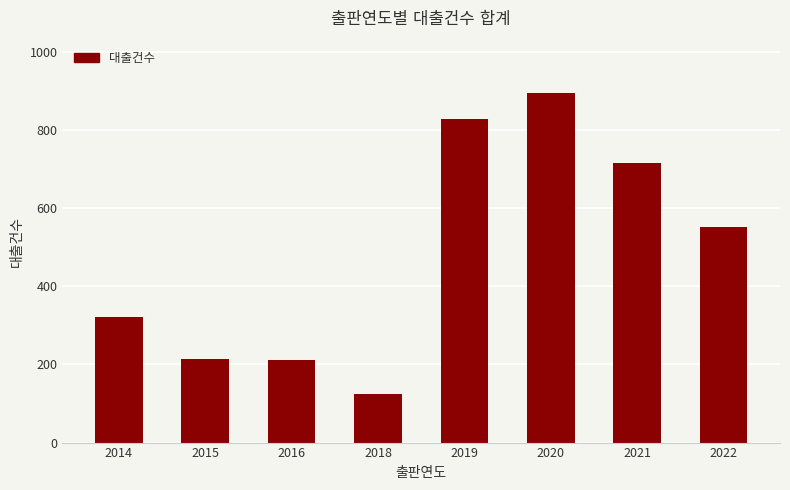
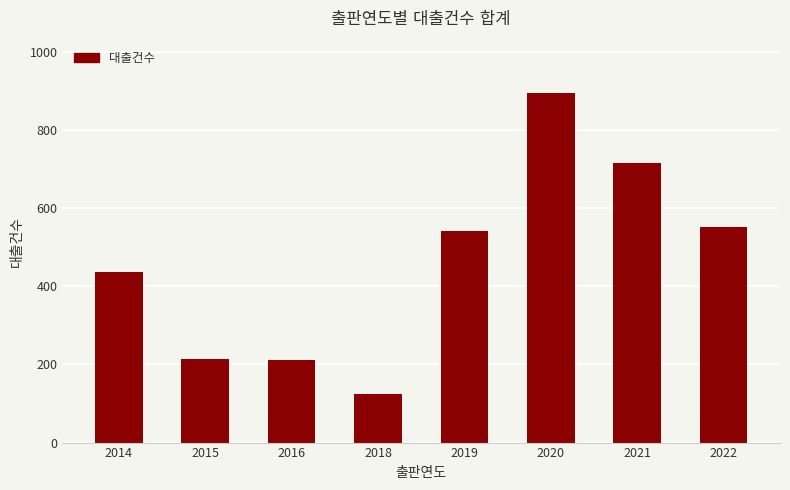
2014: 320 -> 440
2019: 830 -> 540
